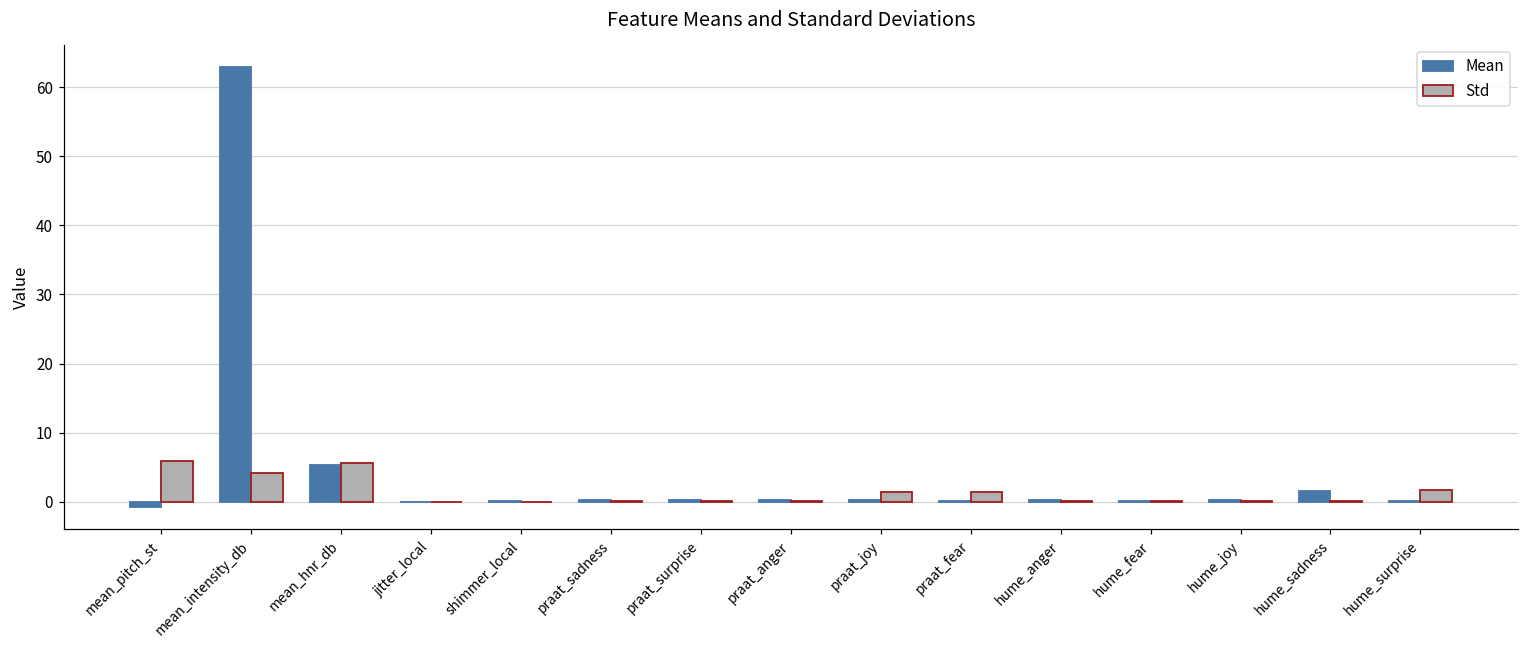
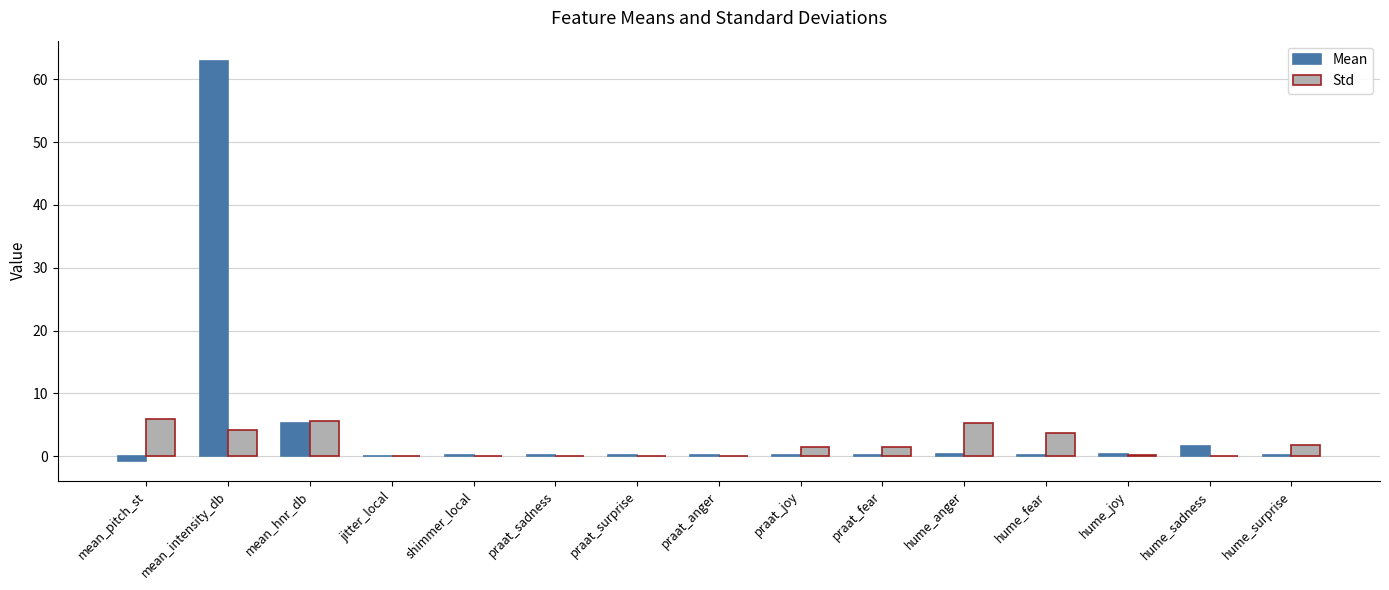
Std, hume_anger: 0 -> 5
Std, hume_fear: 0 -> 4
